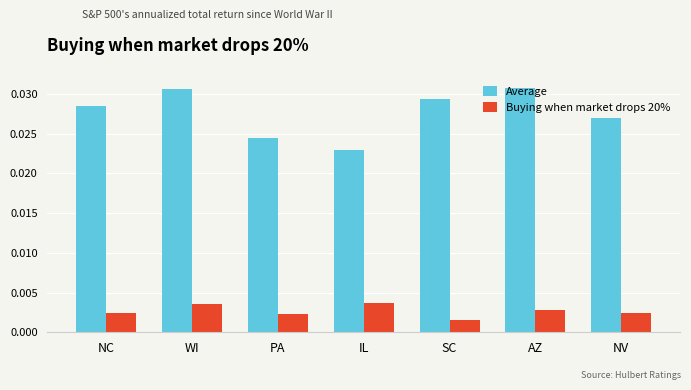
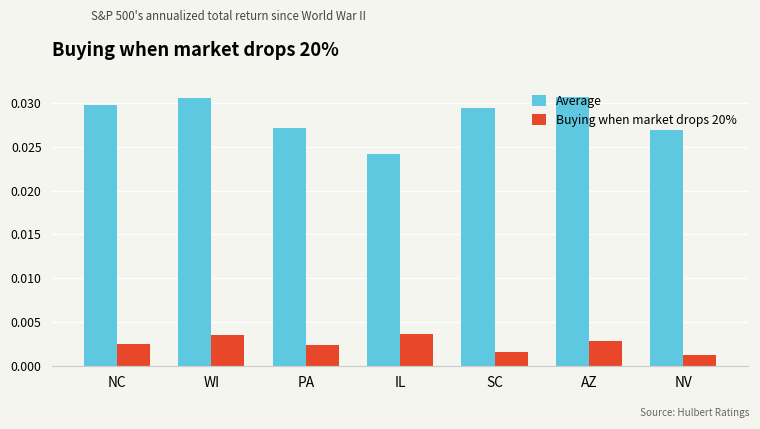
Average, NC: 0.028 -> 0.030
Average, PA: 0.024 -> 0.027
Average, IL: 0.023 -> 0.024
Buying when market drops 20%, NV: 0.002 -> 0.001
